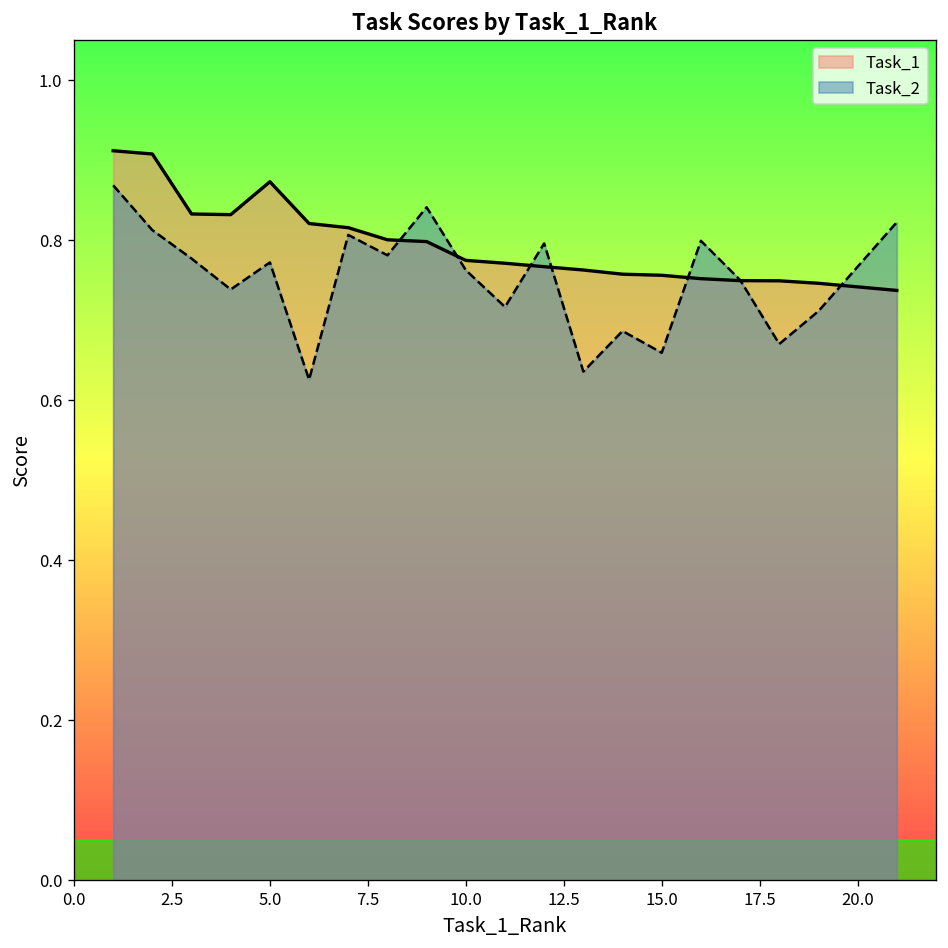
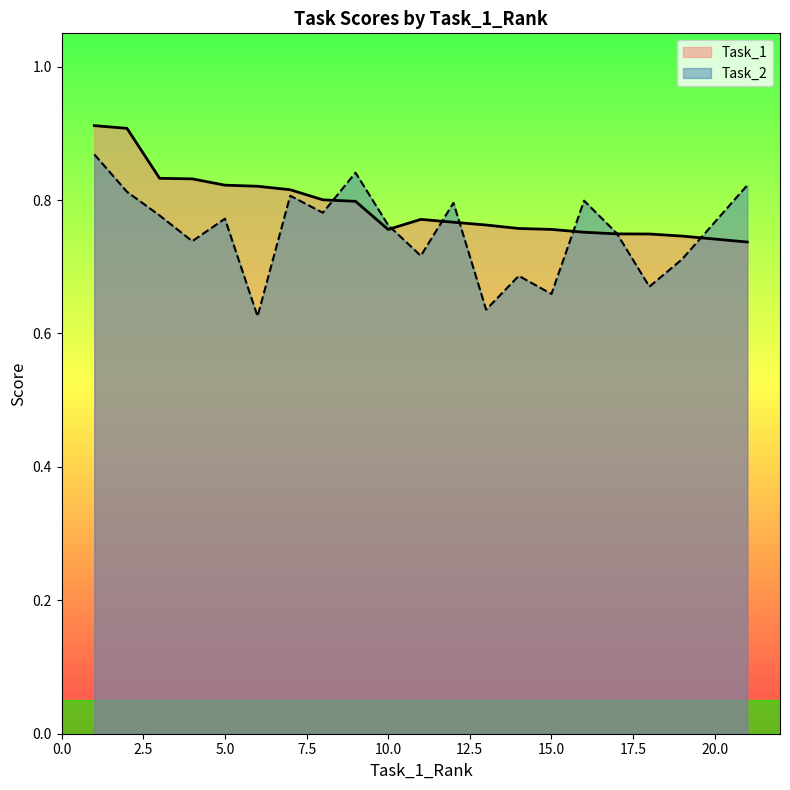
Task_1, 5.0: 0.87 -> 0.82
Task_1, 10.0: 0.77 -> 0.76
